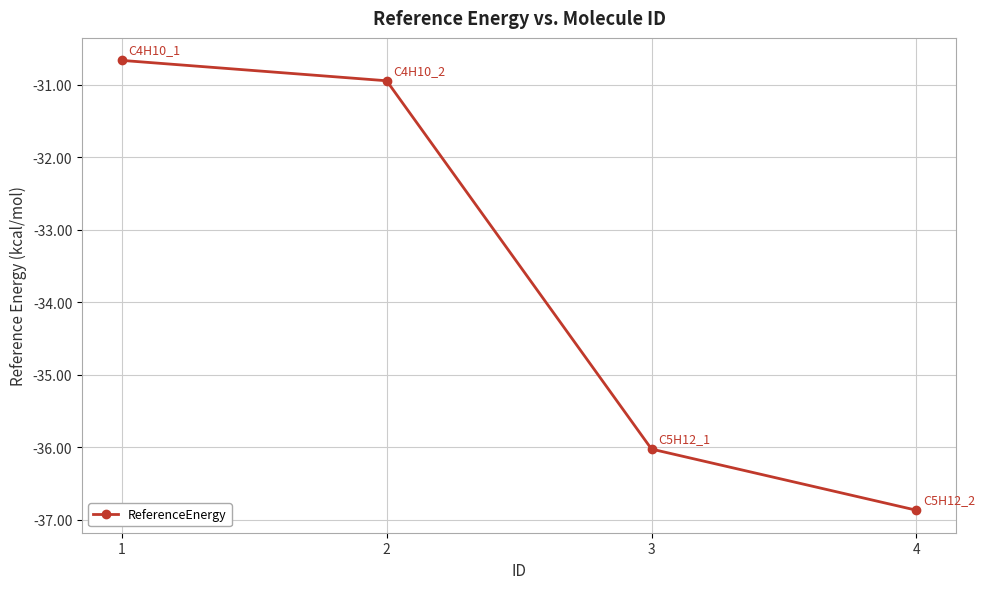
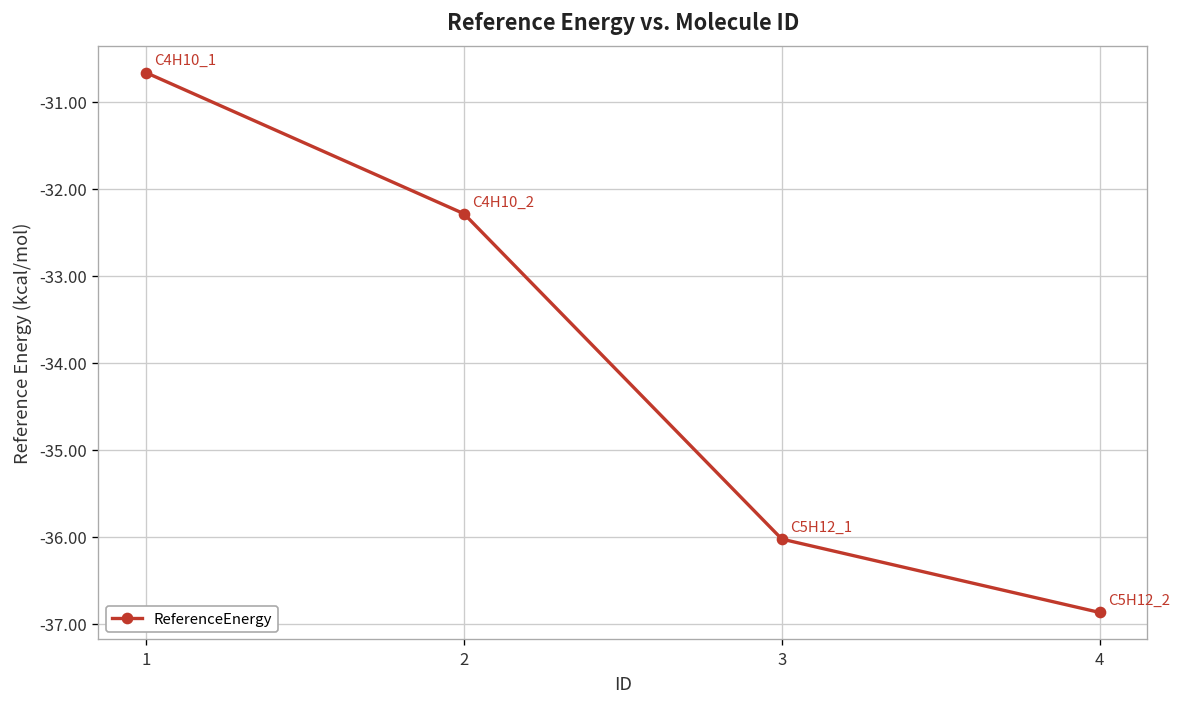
2: -30.9 -> -32.3
